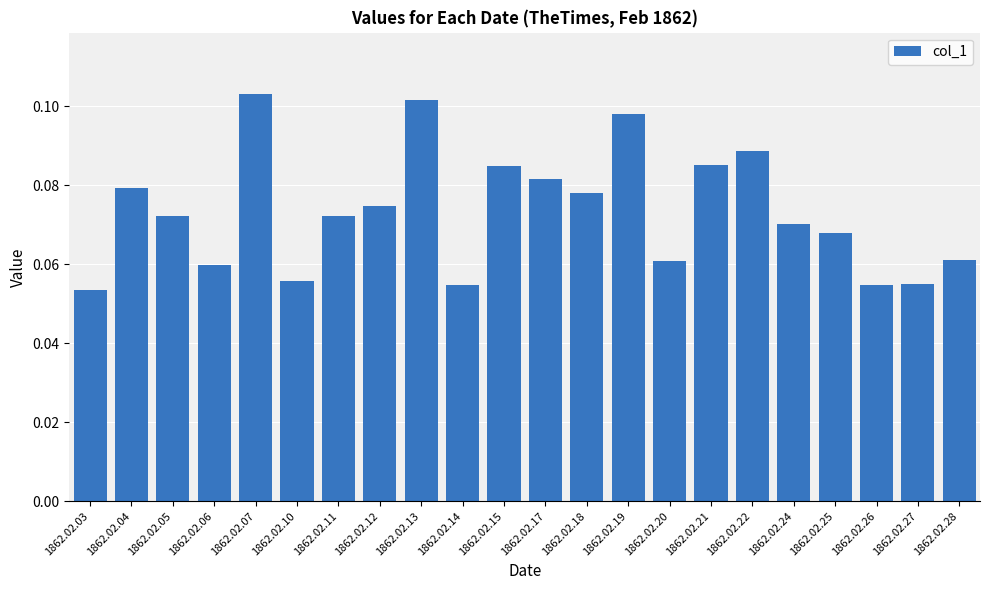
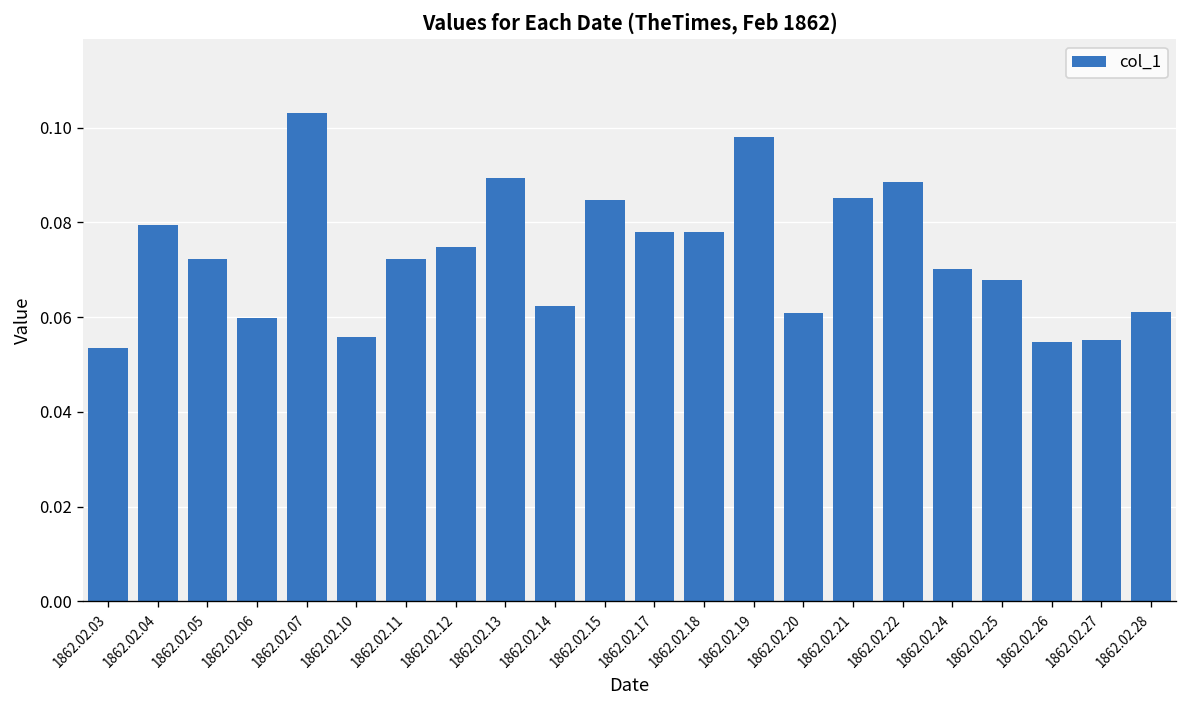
1862.02.13: 0.102 -> 0.089
1862.02.14: 0.055 -> 0.062
1862.02.17: 0.082 -> 0.078
